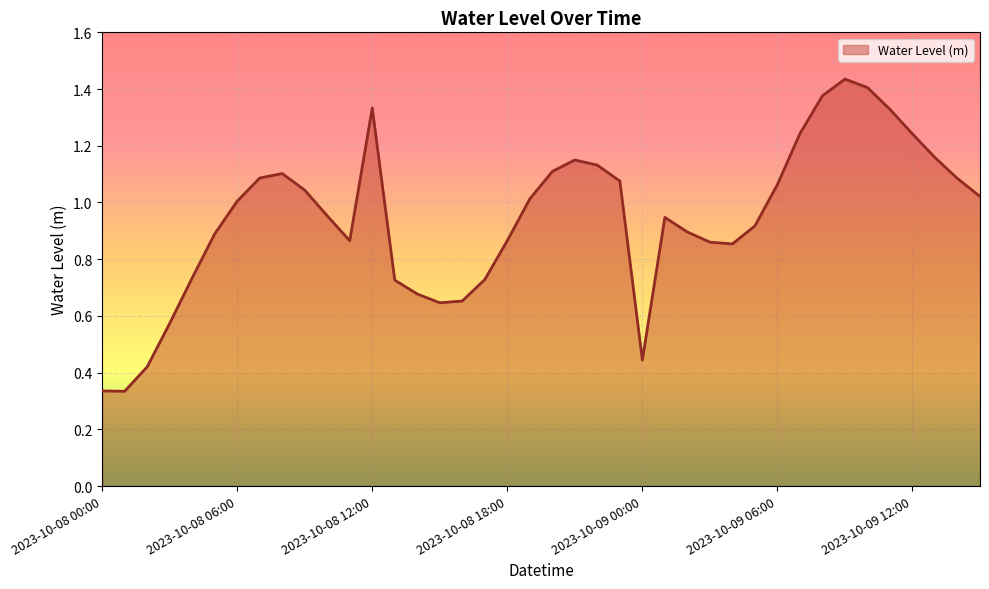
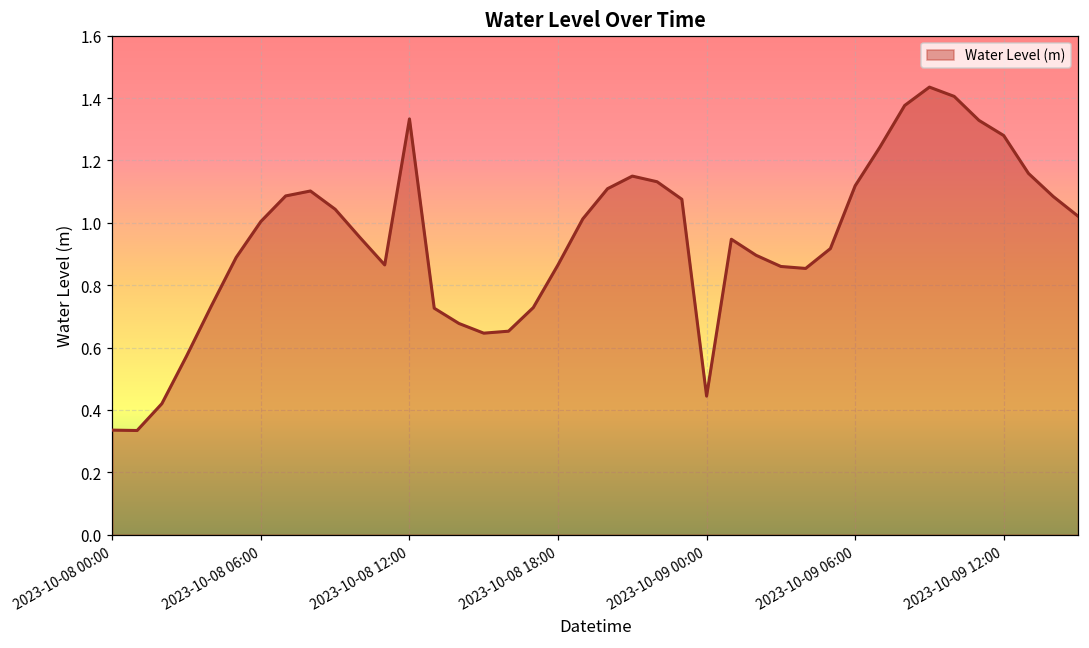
2023-10-09 06:00: 1.06 -> 1.12
2023-10-09 12:00: 1.24 -> 1.28
